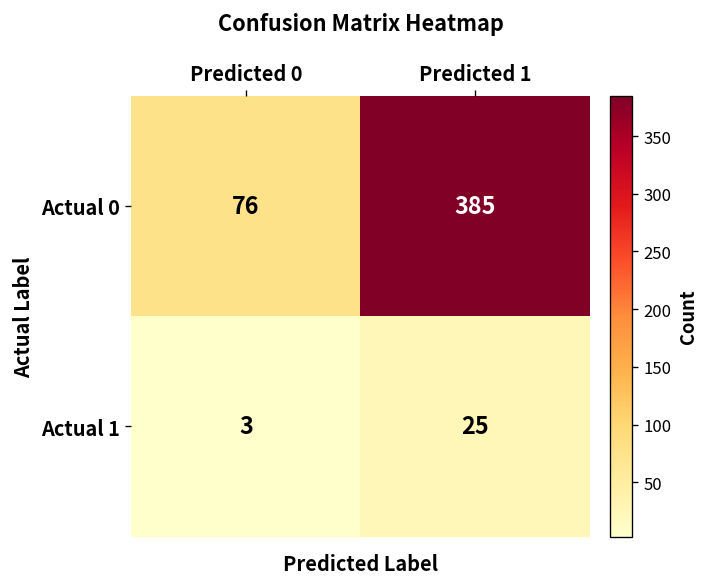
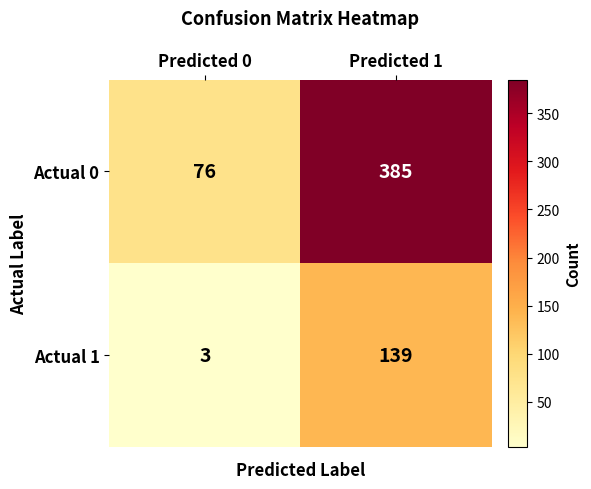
Actual 1, Predicted 1: 25 -> 139
